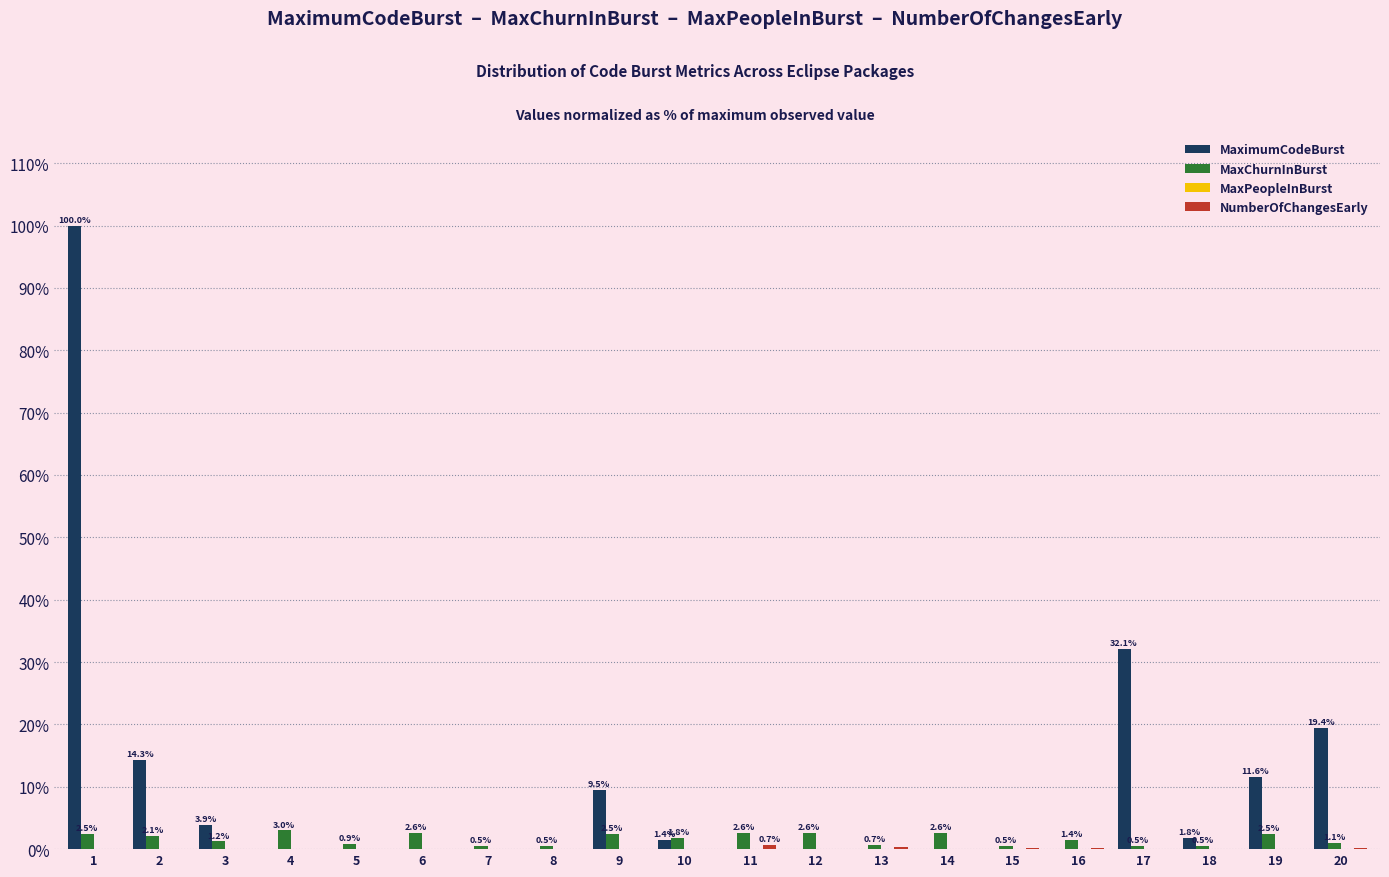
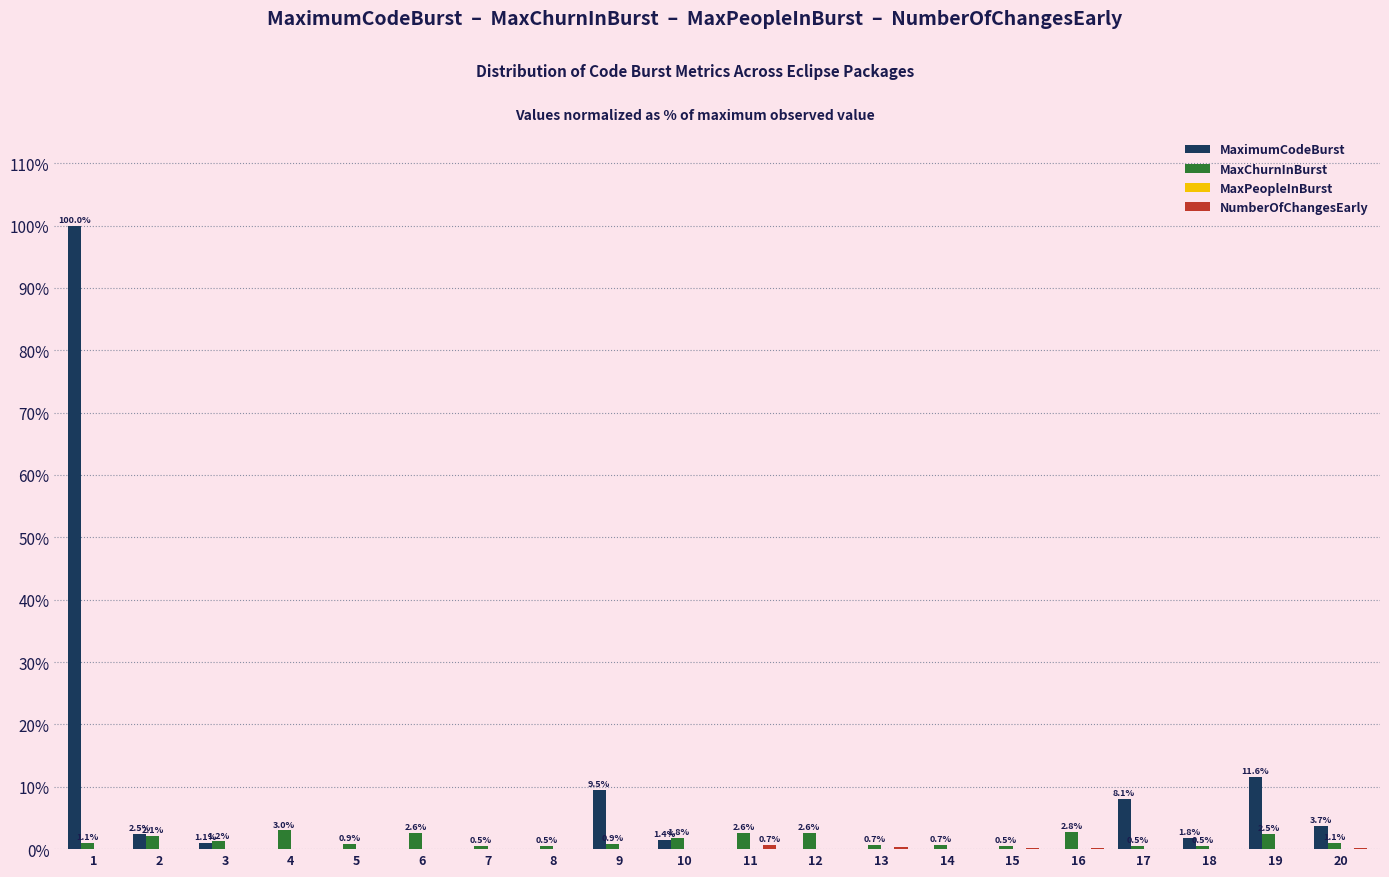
MaxChurnInBurst, 1: 2.5% -> 1.1%
MaximumCodeBurst, 2: 14.3% -> 2.5%
MaximumCodeBurst, 3: 3.9% -> 1.1%
MaxChurnInBurst, 9: 2.5% -> 0.9%
MaxChurnInBurst, 14: 2.6% -> 0.7%
MaxChurnInBurst, 16: 1.4% -> 2.8%
MaximumCodeBurst, 17: 32.1% -> 8.1%
MaximumCodeBurst, 20: 19.4% -> 3.7%
